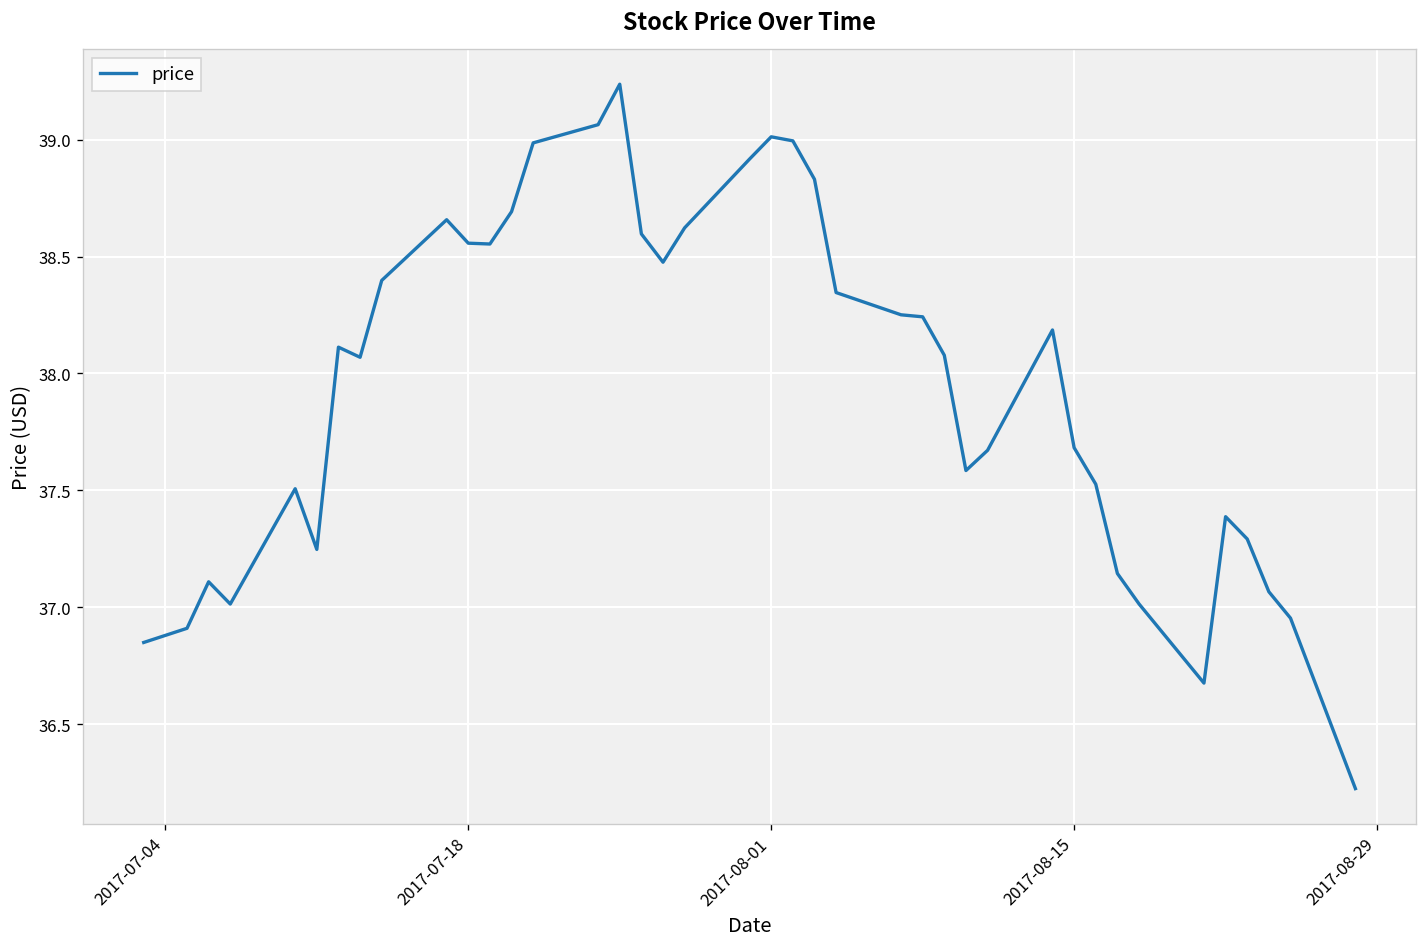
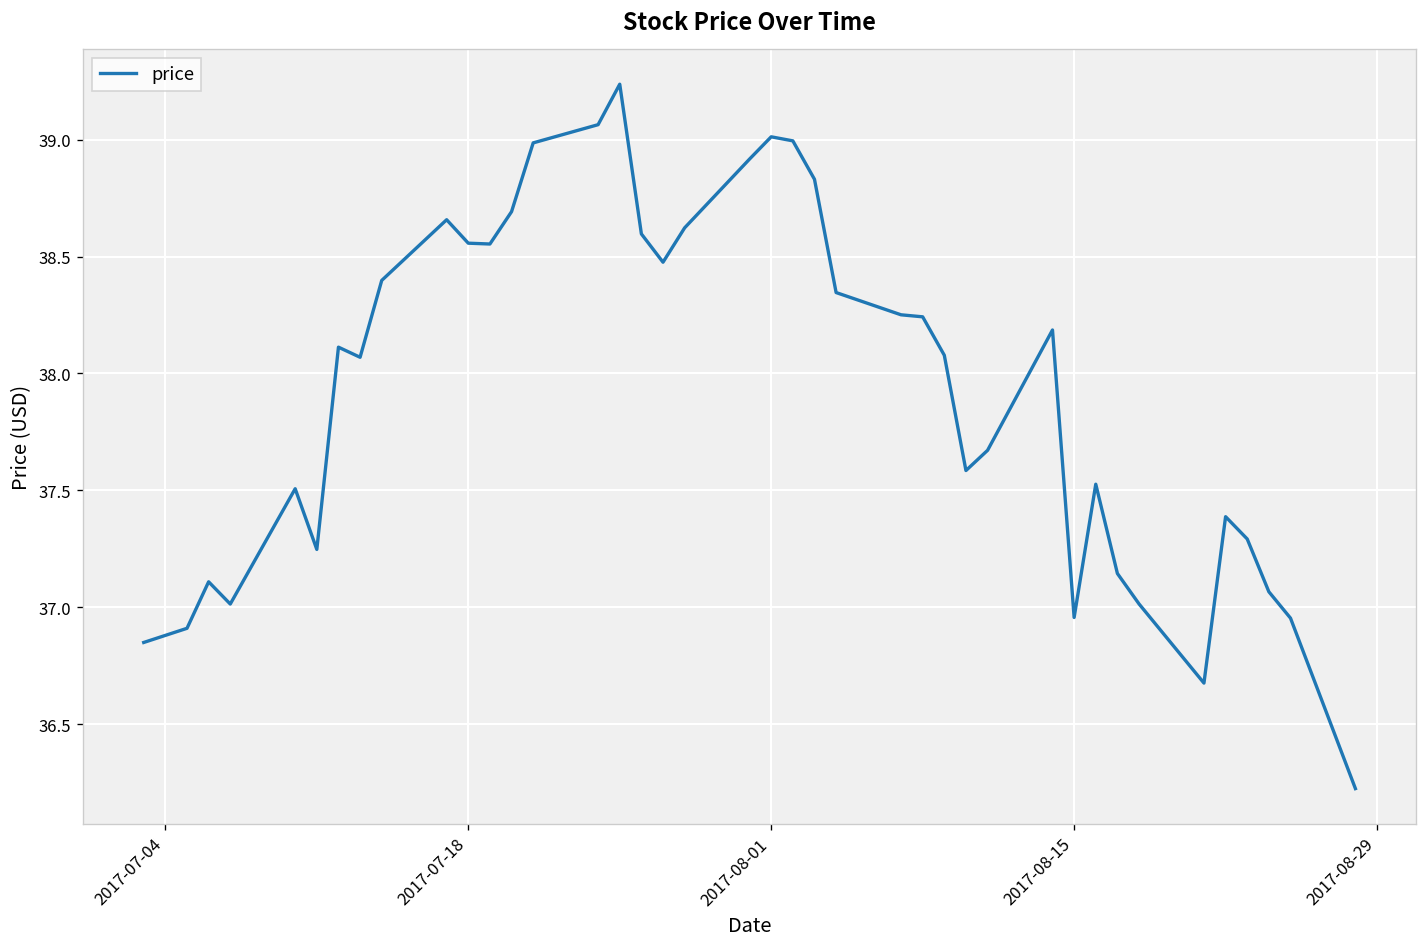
2017-08-15: 37.68 -> 36.96
